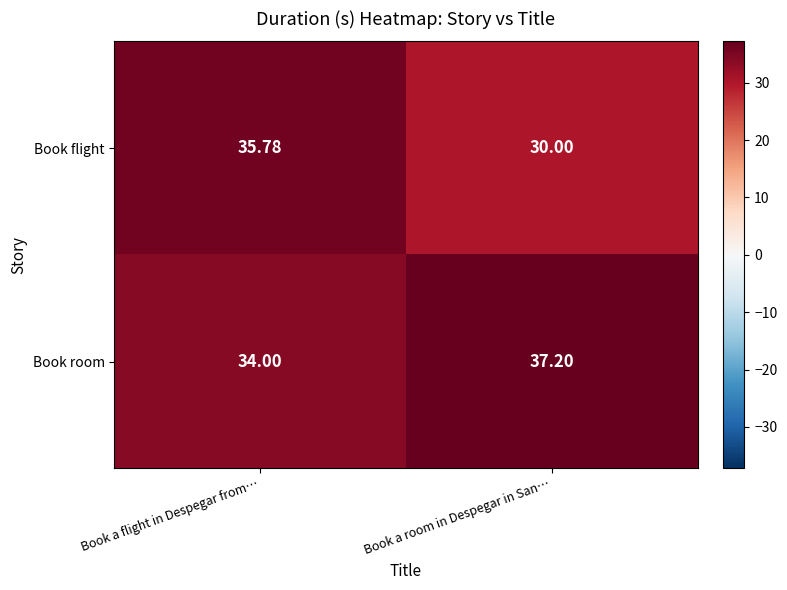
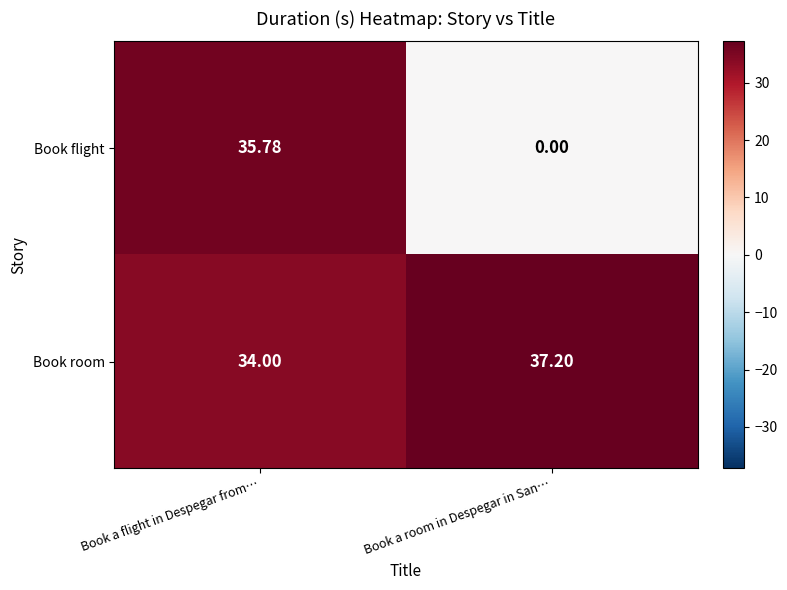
Book flight, Book a room in Despegar in San…: 30.00 -> 0.00
